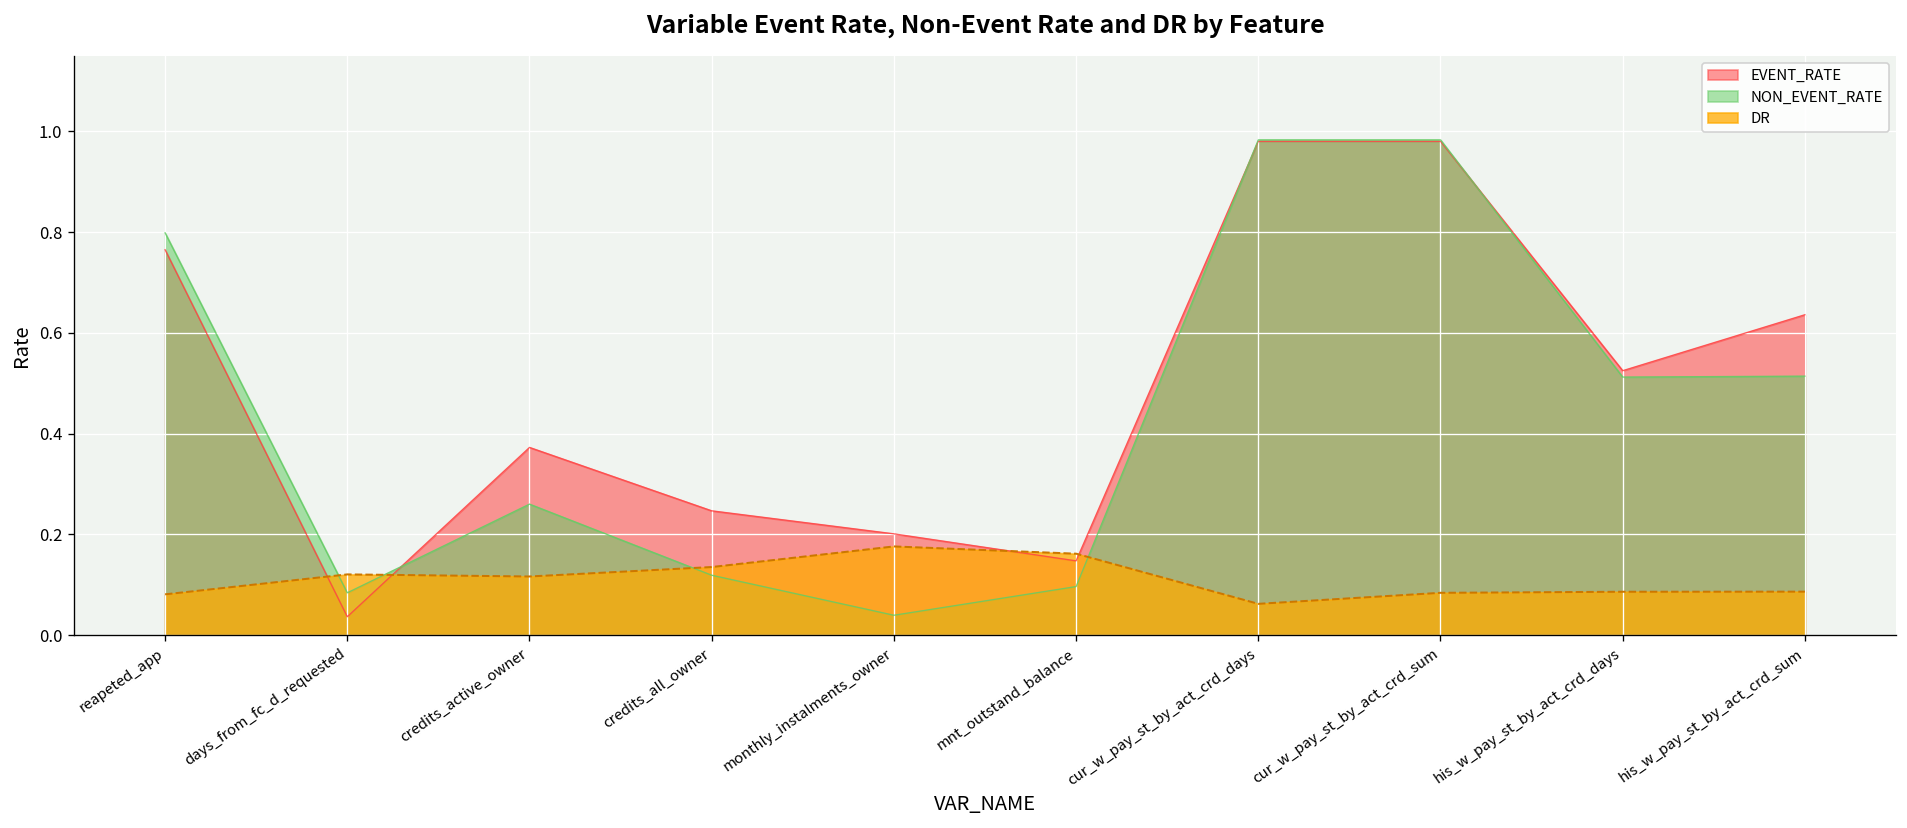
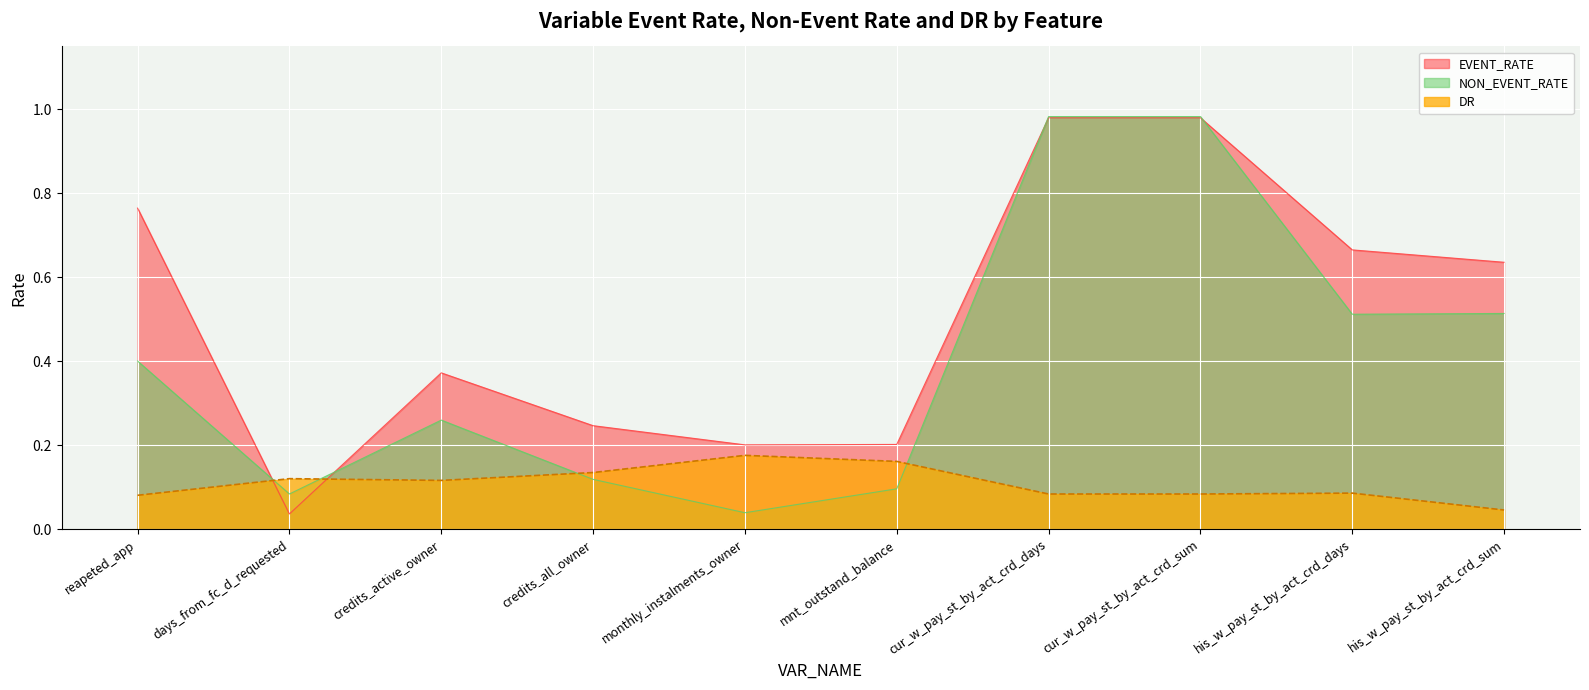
NON_EVENT_RATE, reapeted_app: 0.80 -> 0.40
EVENT_RATE, mnt_outstand_balance: 0.15 -> 0.20
DR, cur_w_pay_st_by_act_crd_days: 0.06 -> 0.08
EVENT_RATE, his_w_pay_st_by_act_crd_days: 0.52 -> 0.67
DR, his_w_pay_st_by_act_crd_sum: 0.09 -> 0.05
